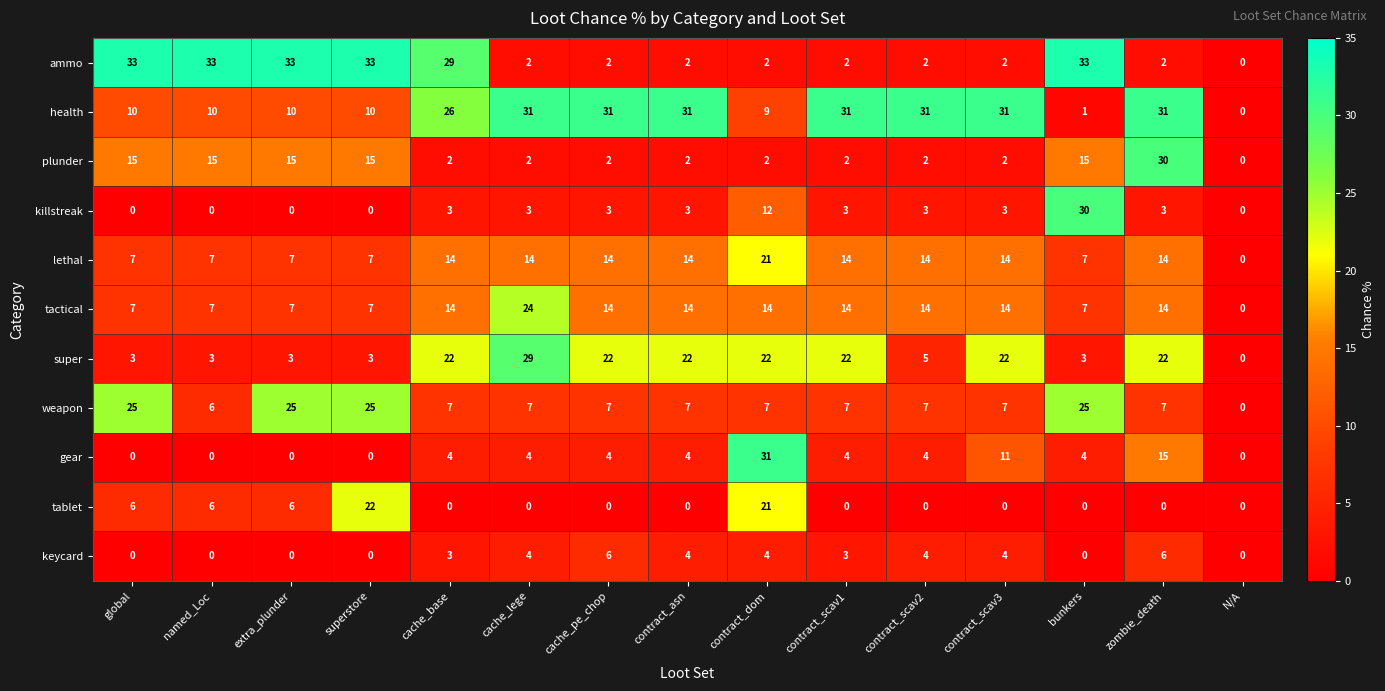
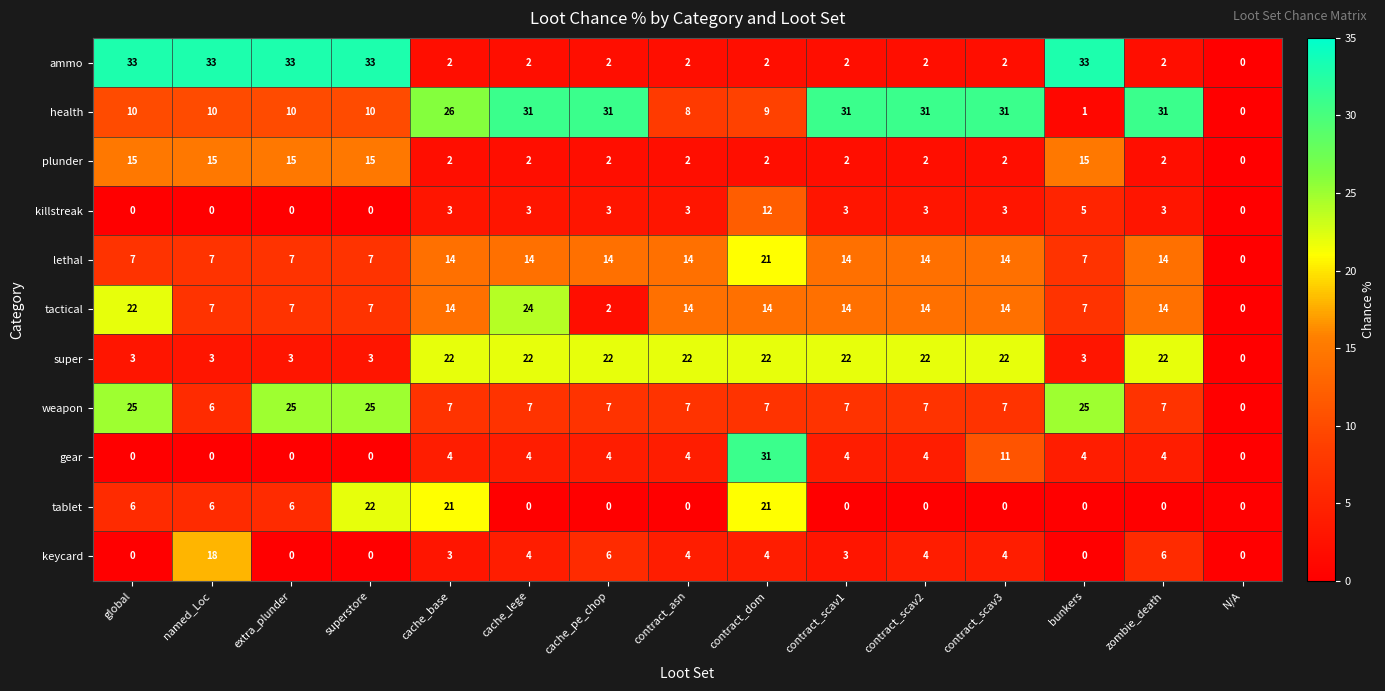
ammo, cache_base: 29 -> 2
health, contract_asn: 31 -> 8
plunder, zombie_death: 30 -> 2
killstreak, bunkers: 30 -> 5
tactical, global: 7 -> 22
tactical, cache_pe_chop: 14 -> 2
super, cache_lege: 29 -> 22
super, contract_scav2: 5 -> 22
gear, zombie_death: 15 -> 4
tablet, cache_base: 0 -> 21
keycard, named_Loc: 0 -> 18
